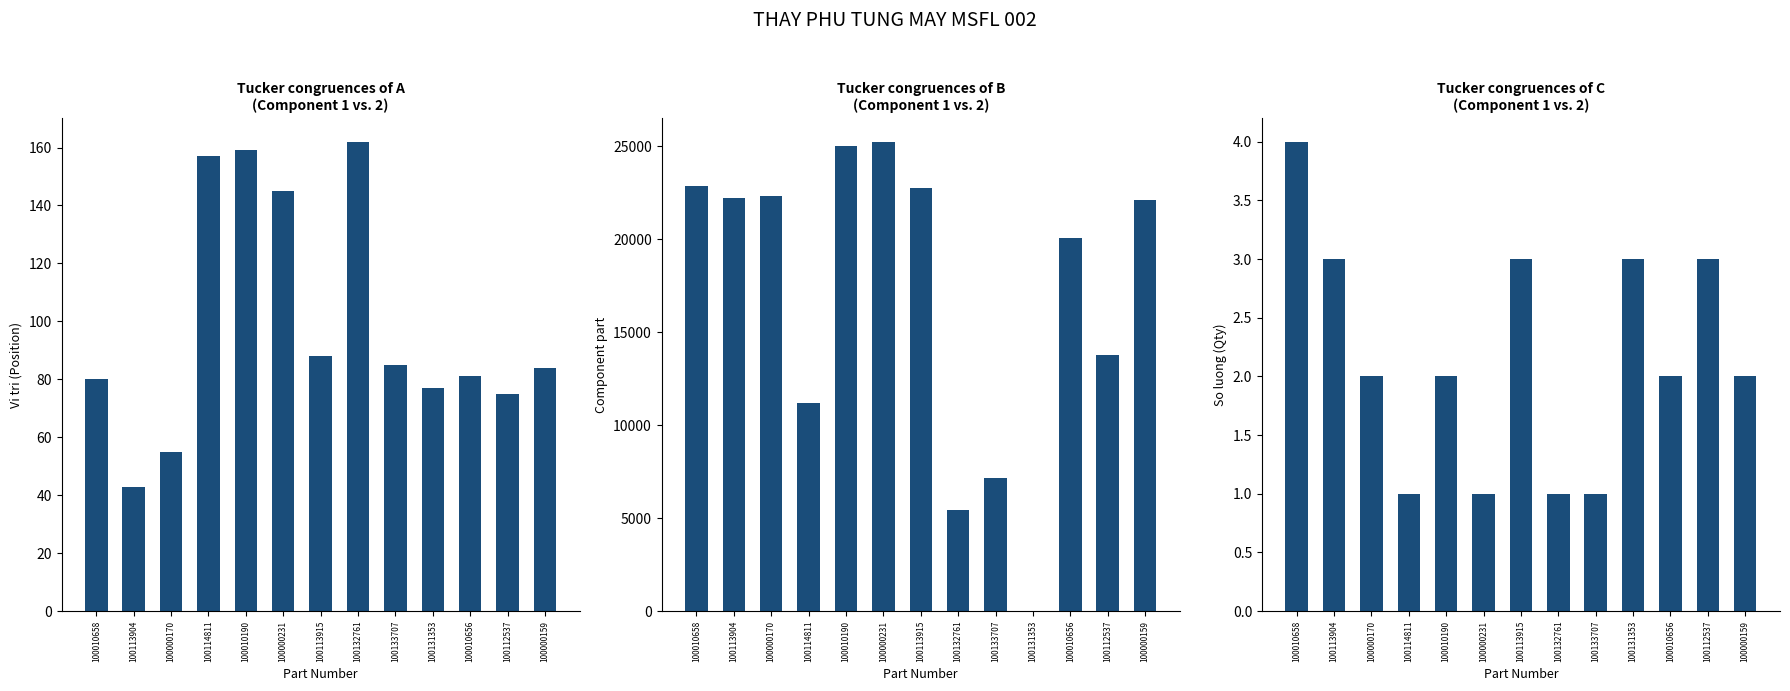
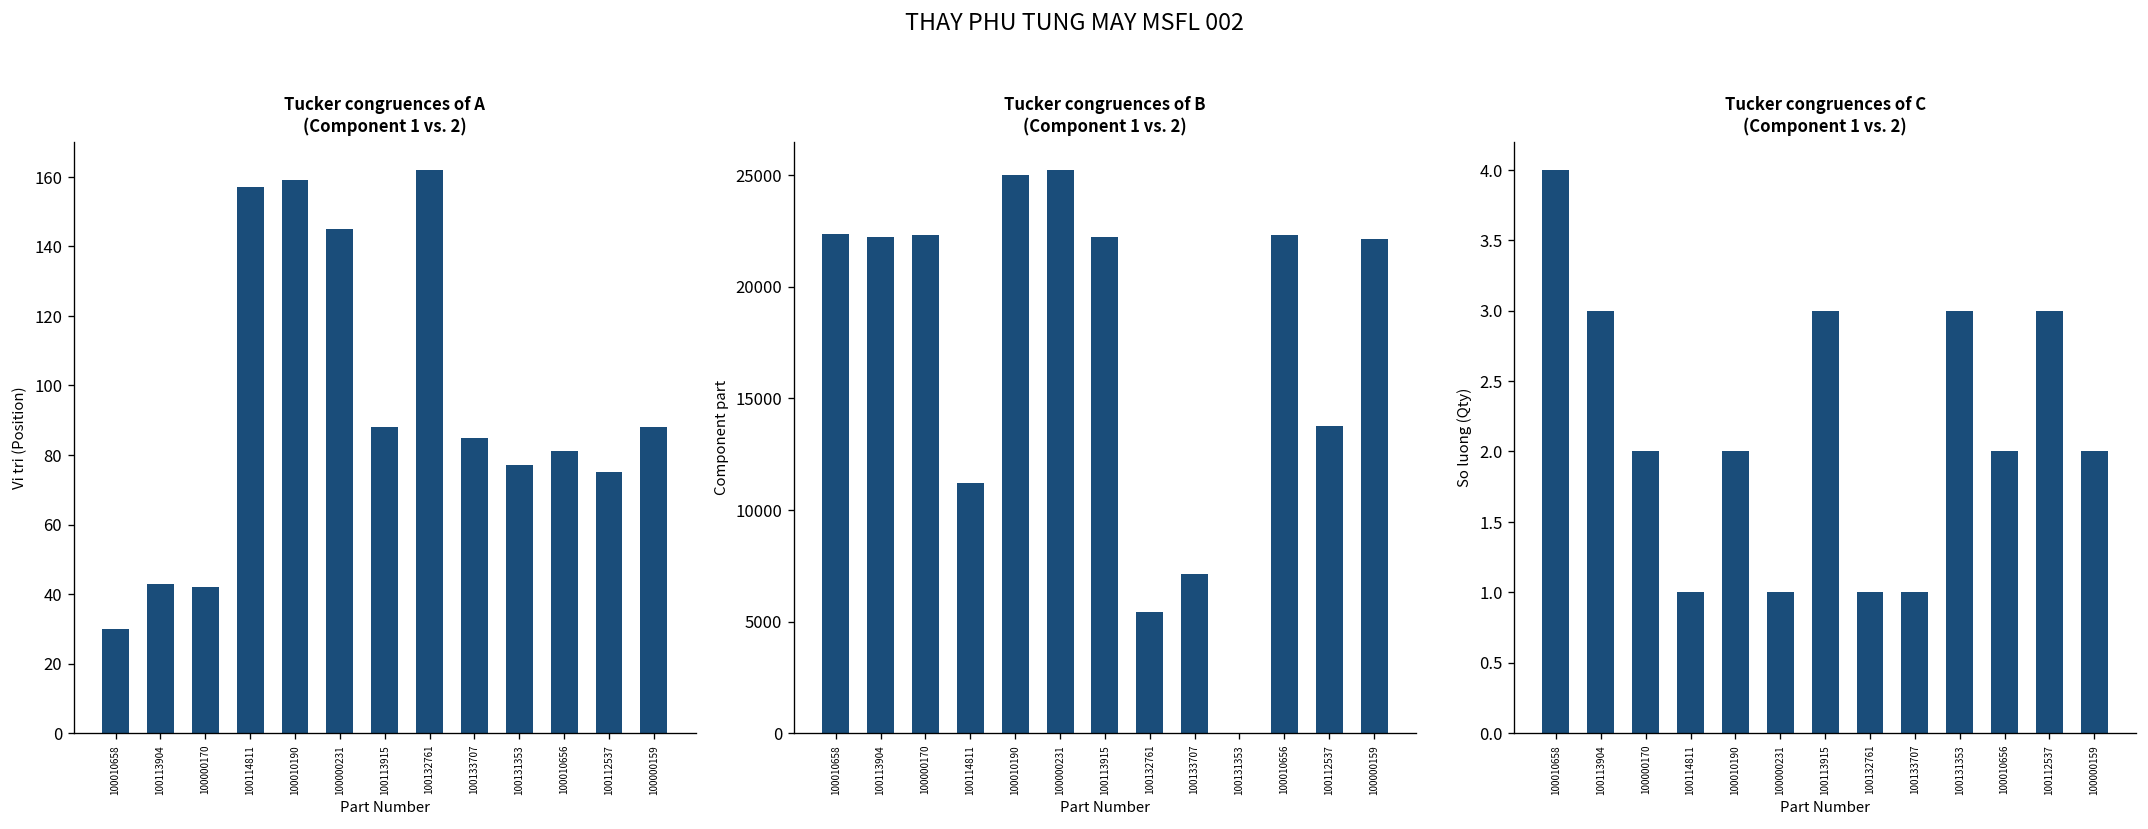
Tucker congruences of A (Component 1 vs. 2), 100010658: 80 -> 30
Tucker congruences of A (Component 1 vs. 2), 100000170: 55 -> 42
Tucker congruences of A (Component 1 vs. 2), 100000159: 84 -> 88
Tucker congruences of B (Component 1 vs. 2), 100010658: 22800 -> 22300
Tucker congruences of B (Component 1 vs. 2), 100113915: 22700 -> 22200
Tucker congruences of B (Component 1 vs. 2), 100010656: 20000 -> 22300
